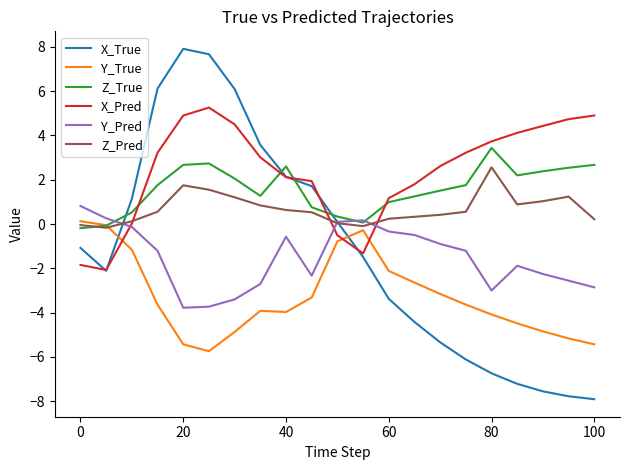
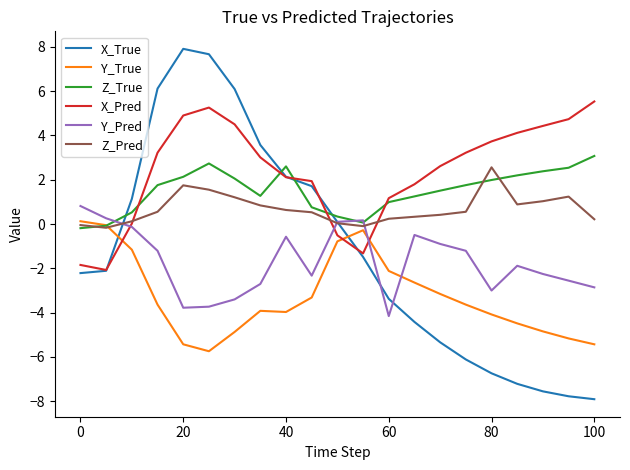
X_True, 0: -1.1 -> -2.2
Z_True, 20: 2.7 -> 2.1
Y_Pred, 60: -0.3 -> -4.2
Z_True, 80: 3.4 -> 2.0
Z_True, 100: 2.7 -> 3.1
X_Pred, 100: 4.9 -> 5.5
